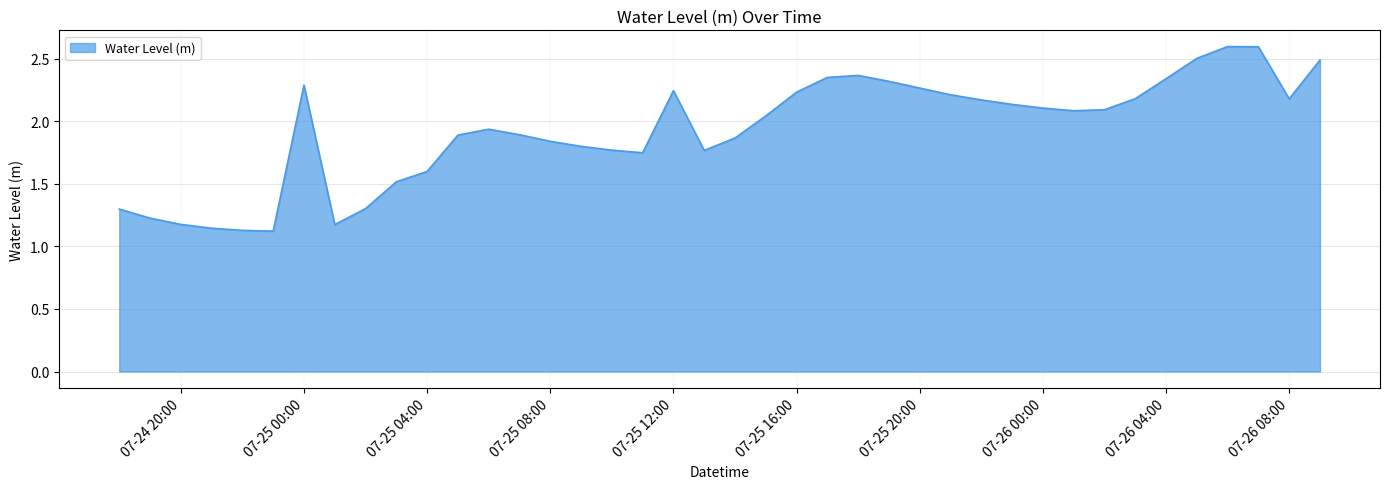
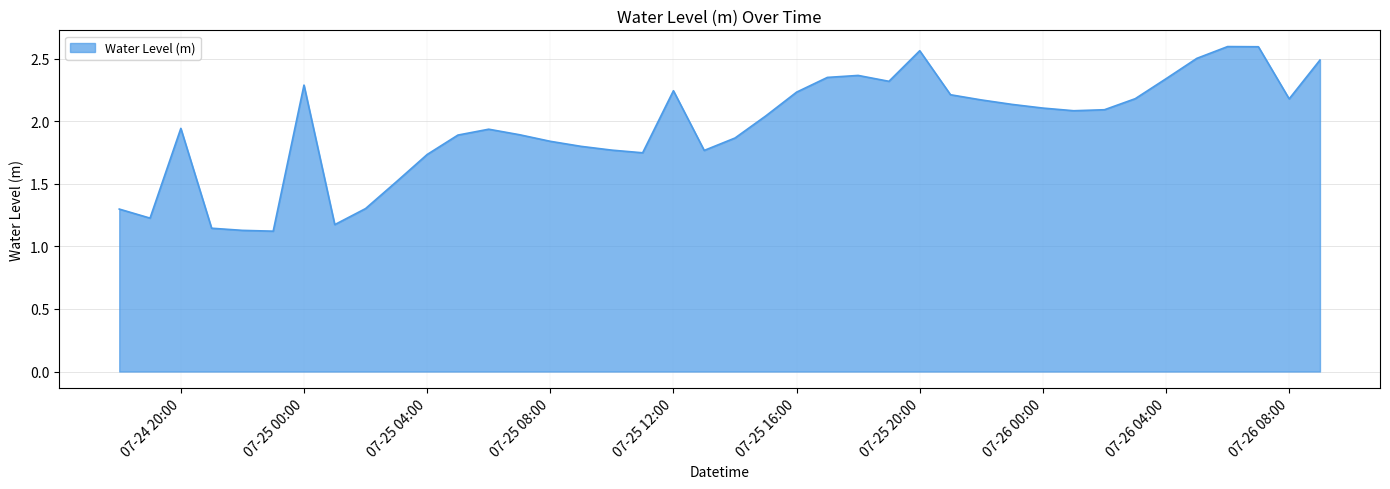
07-24 20:00: 1.18 -> 1.94
07-25 04:00: 1.60 -> 1.73
07-25 20:00: 2.27 -> 2.56
